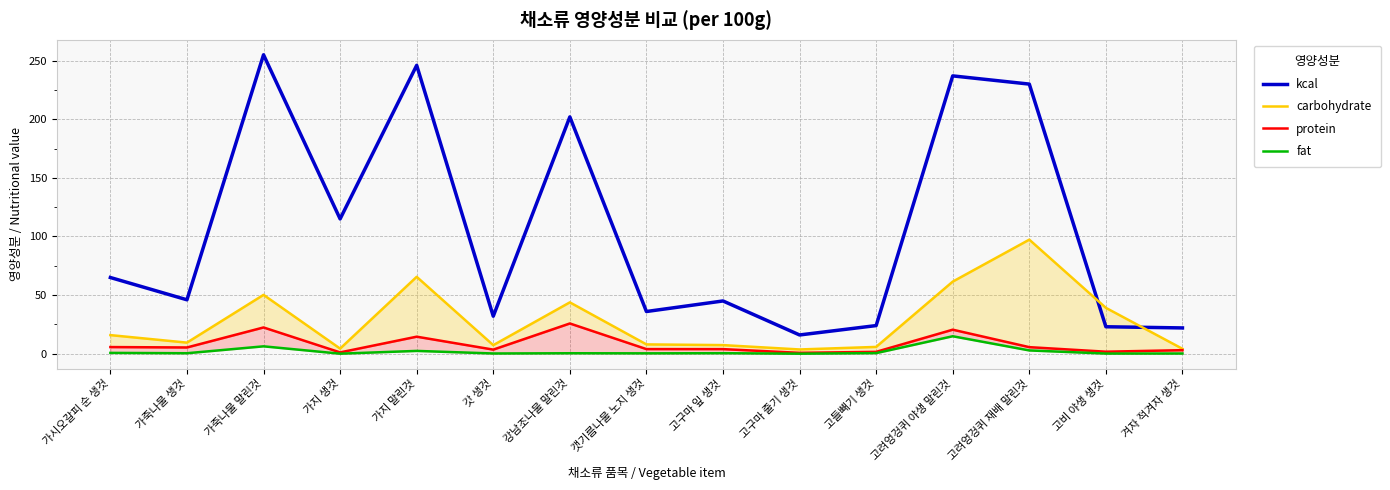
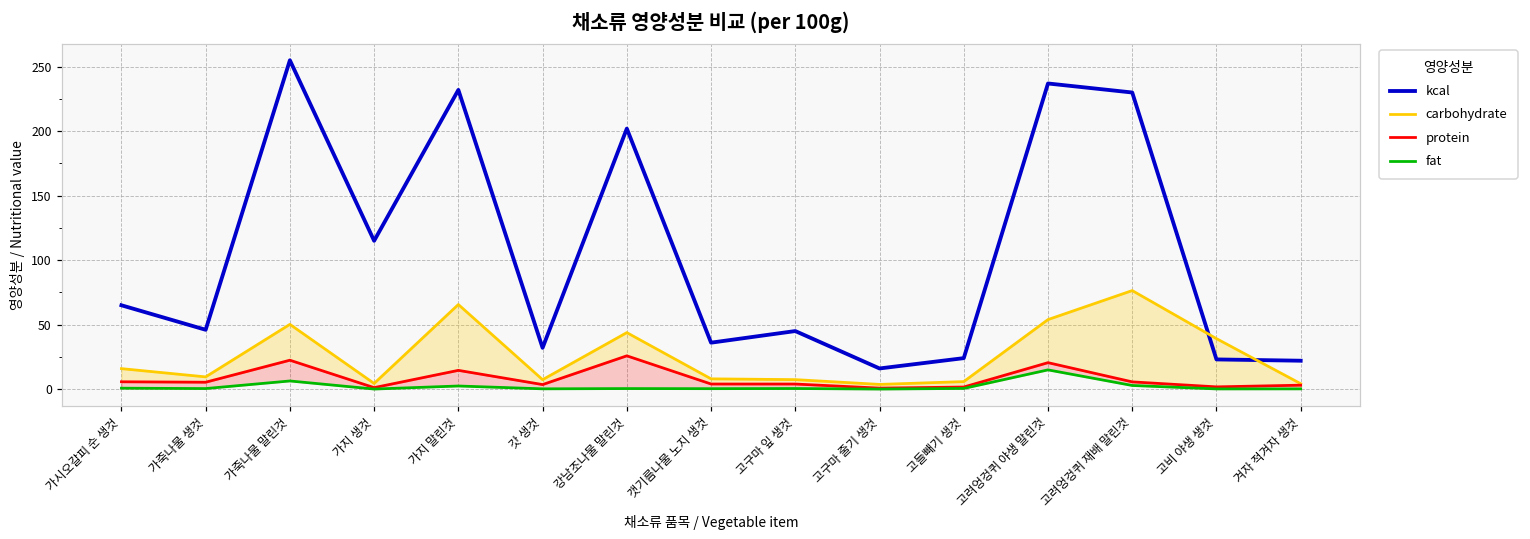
kcal, 가지 말린것: 246 -> 232
carbohydrate, 고려엉겅퀴 야생 말린것: 62 -> 54
carbohydrate, 고려엉겅퀴 재배 말린것: 97 -> 76
